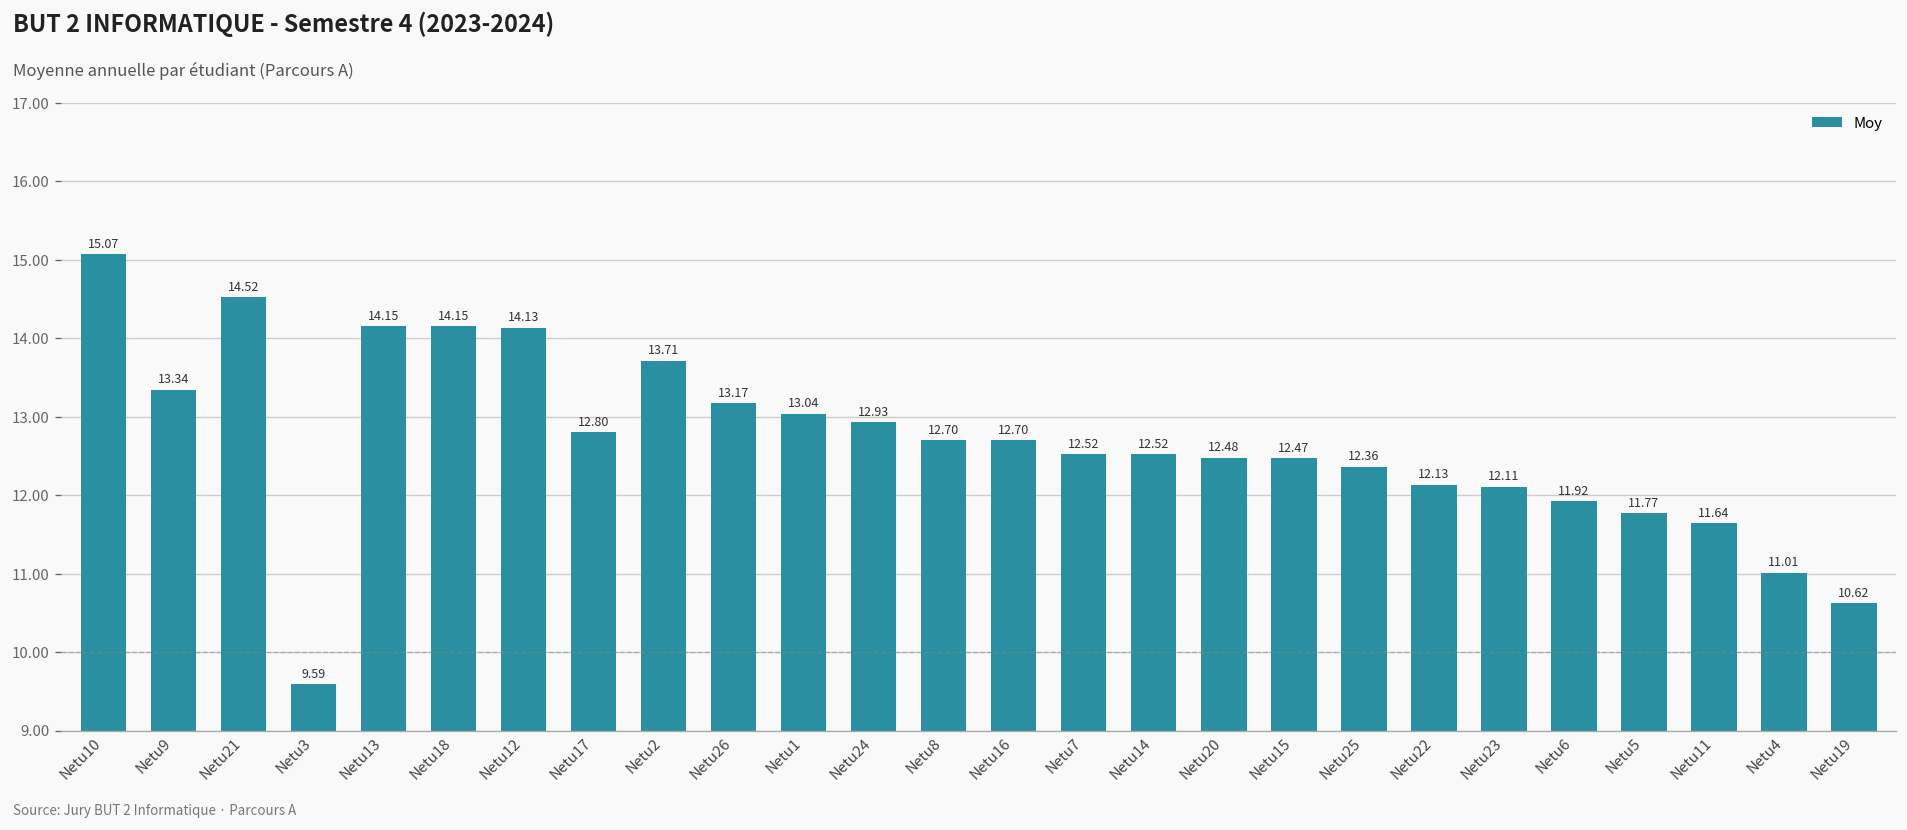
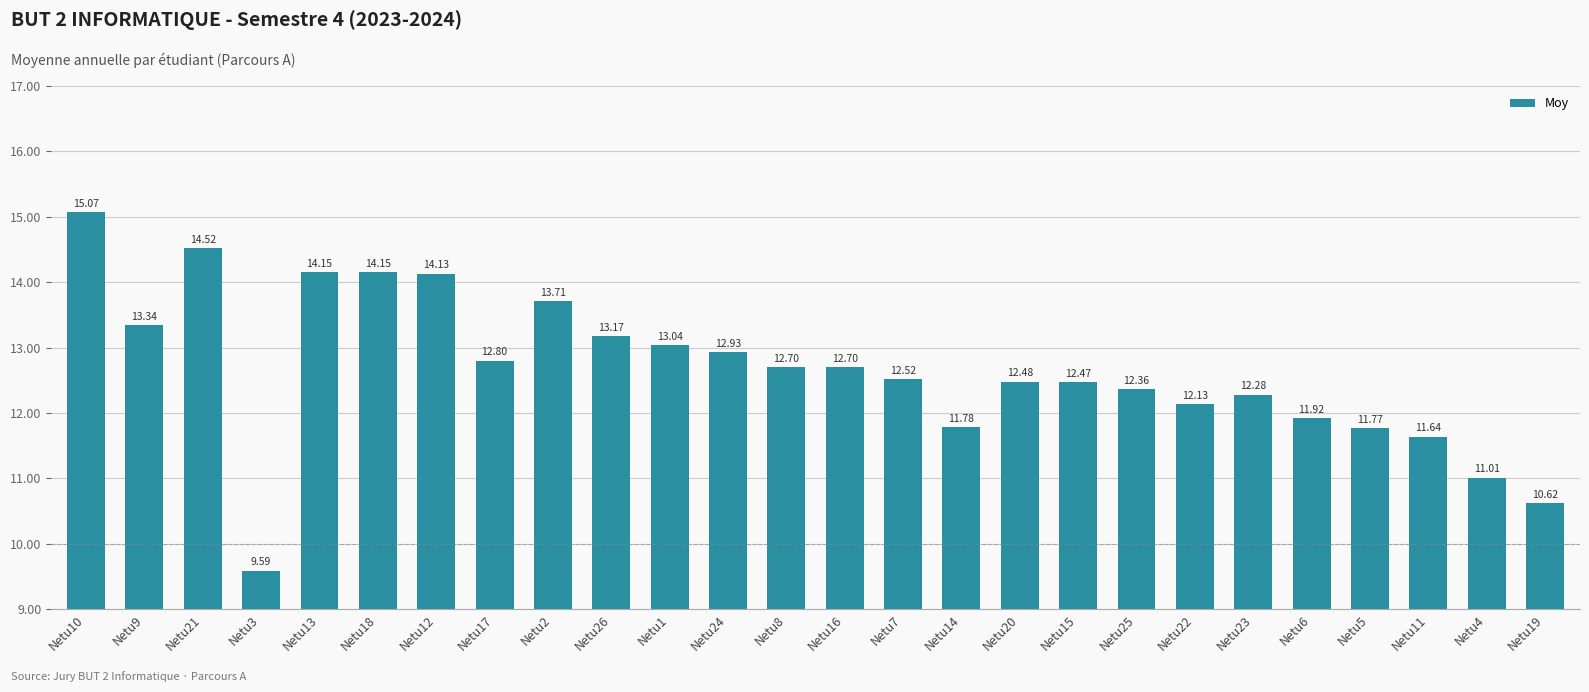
Netu14: 12.52 -> 11.78
Netu23: 12.11 -> 12.28
